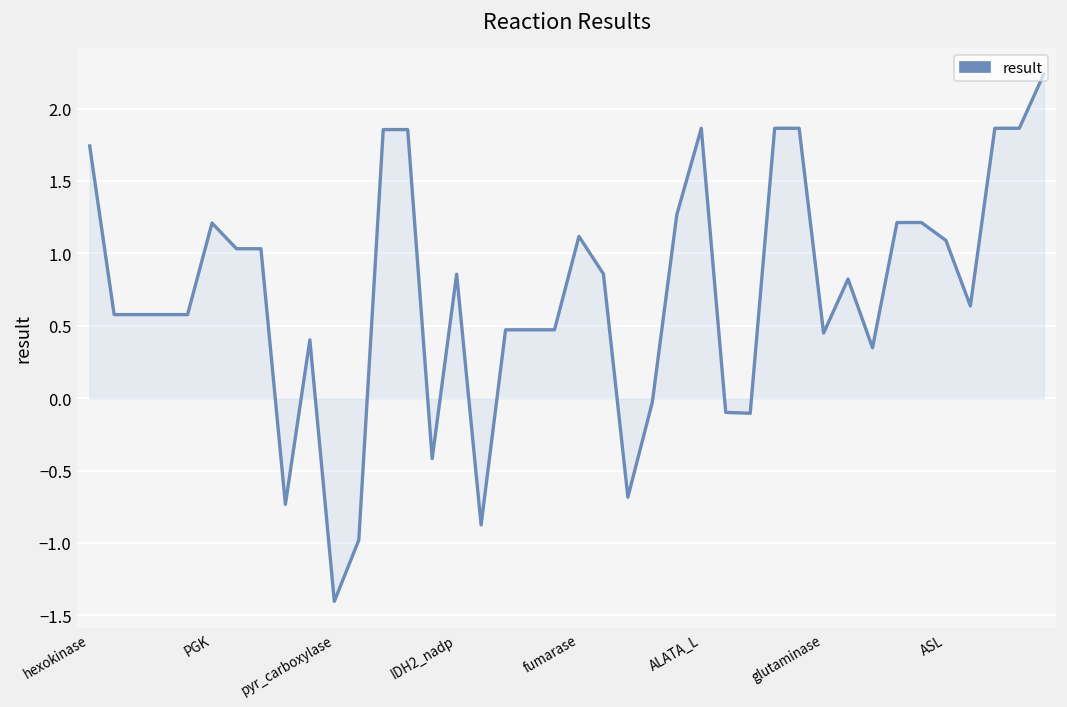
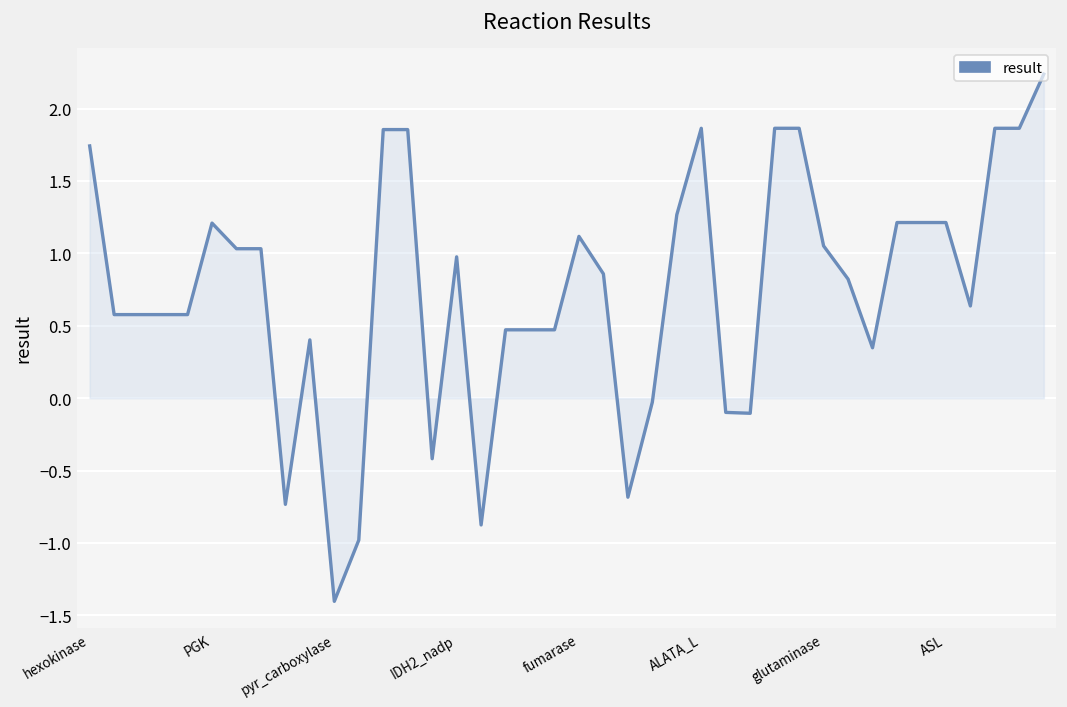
result, IDH2_nadp: 0.86 -> 0.98
result, glutaminase: 0.45 -> 1.05
result, ASL: 1.09 -> 1.21
